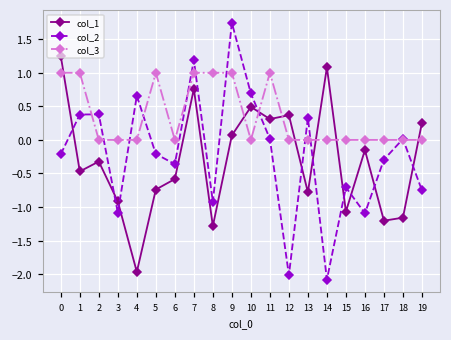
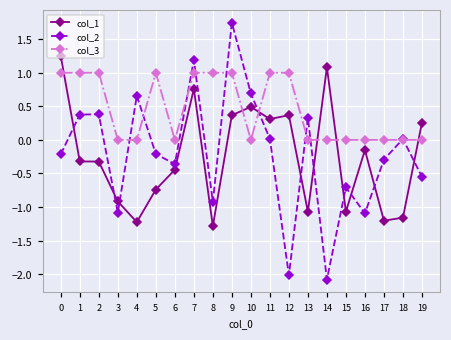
col_1, 1: -0.5 -> -0.3
col_3, 2: 0 -> 1
col_1, 4: -2.0 -> -1.2
col_1, 6: -0.6 -> -0.4
col_1, 9: 0.1 -> 0.4
col_3, 12: 0 -> 1
col_1, 13: -0.8 -> -1.1
col_2, 19: -0.8 -> -0.6
